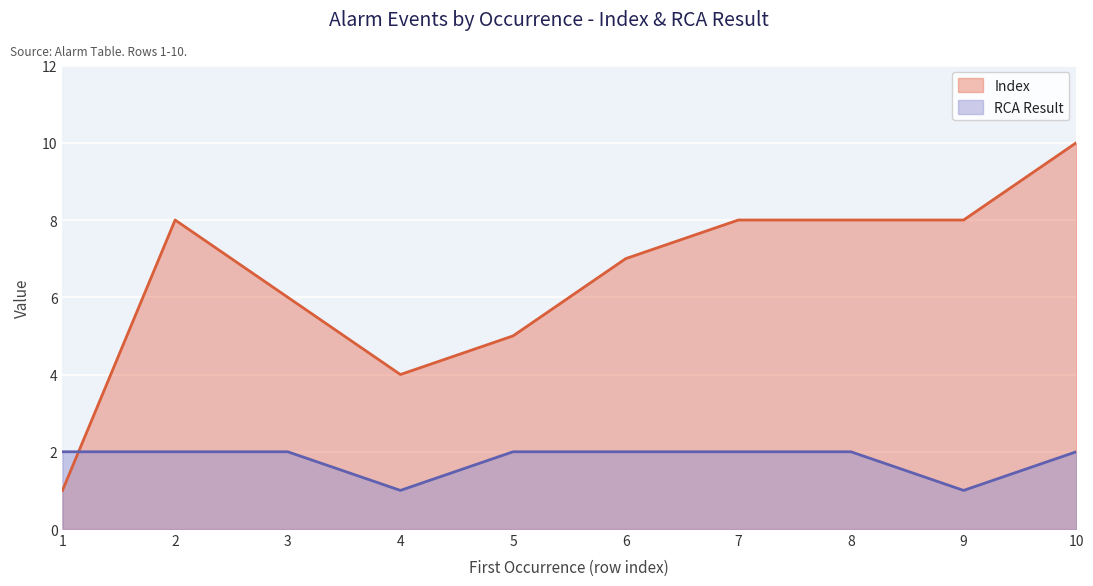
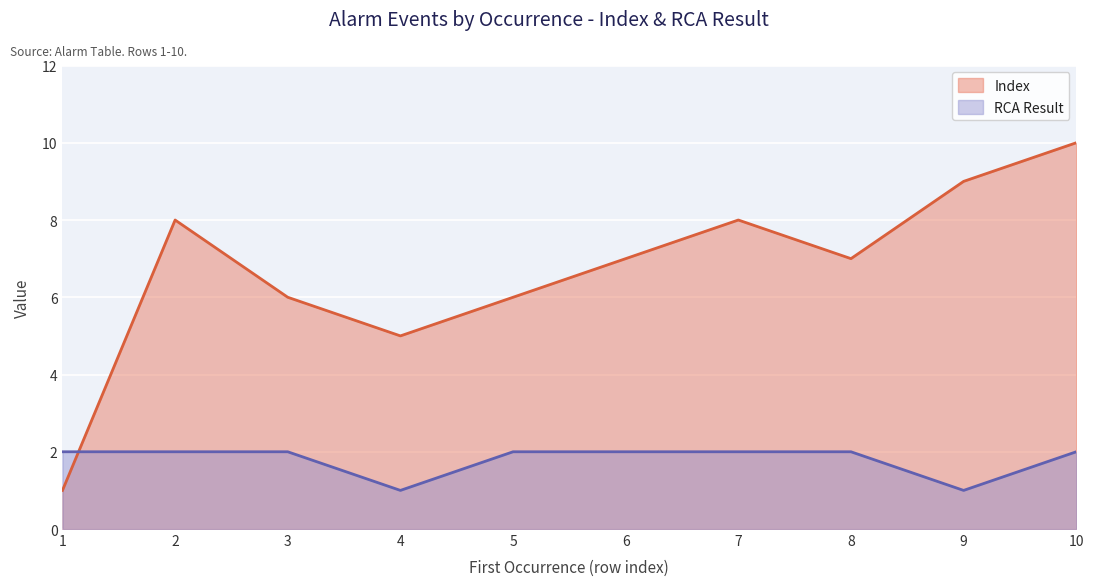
Index, 4: 4 -> 5
Index, 5: 5 -> 6
Index, 8: 8 -> 7
Index, 9: 8 -> 9
